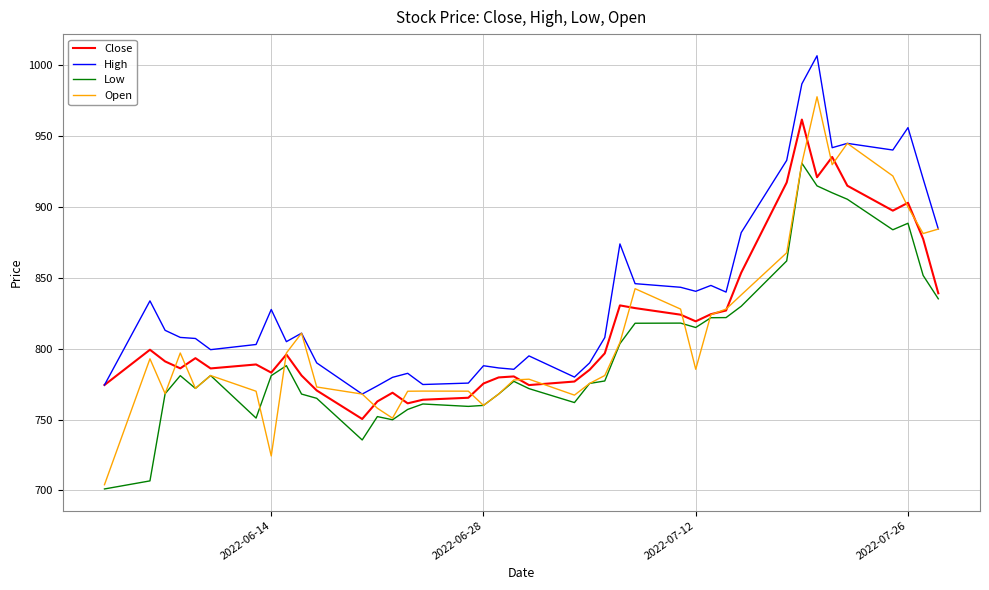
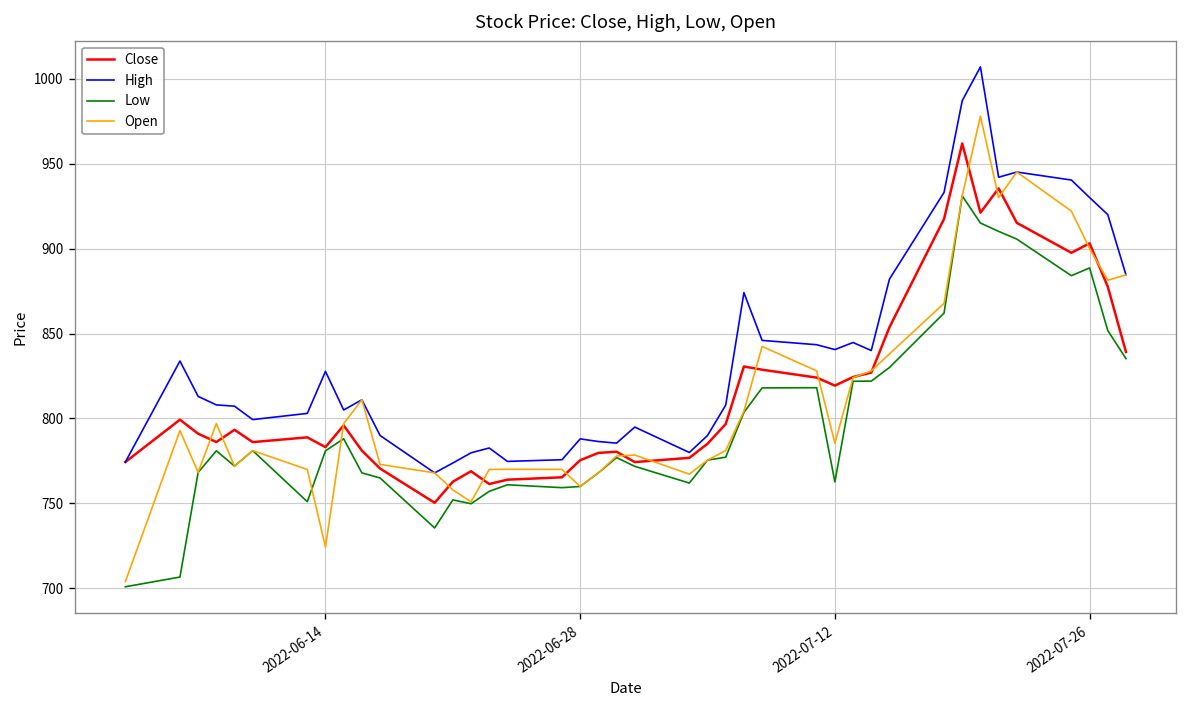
Low, 2022-07-12: 815 -> 763
High, 2022-07-26: 956 -> 930
